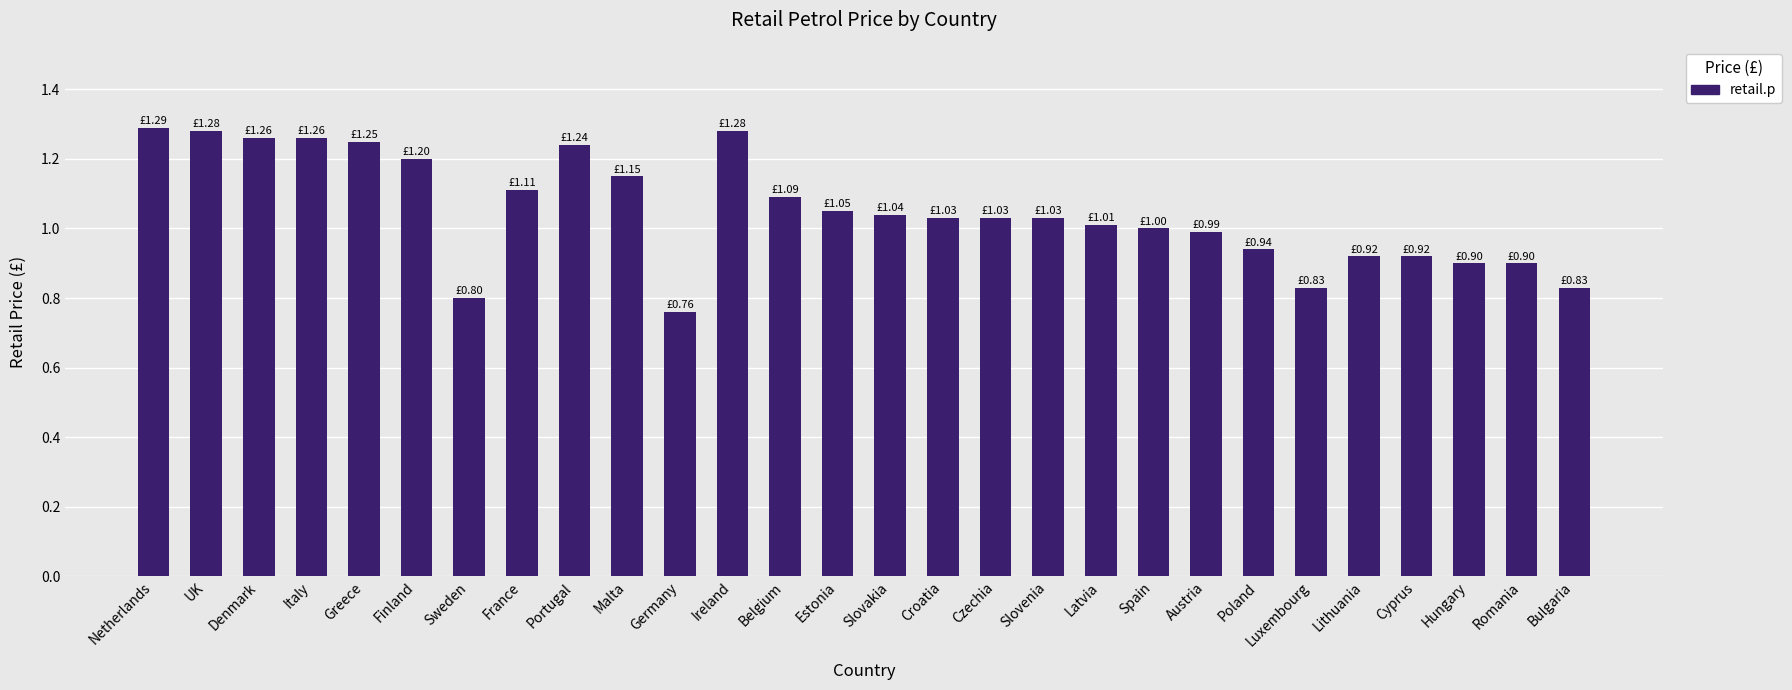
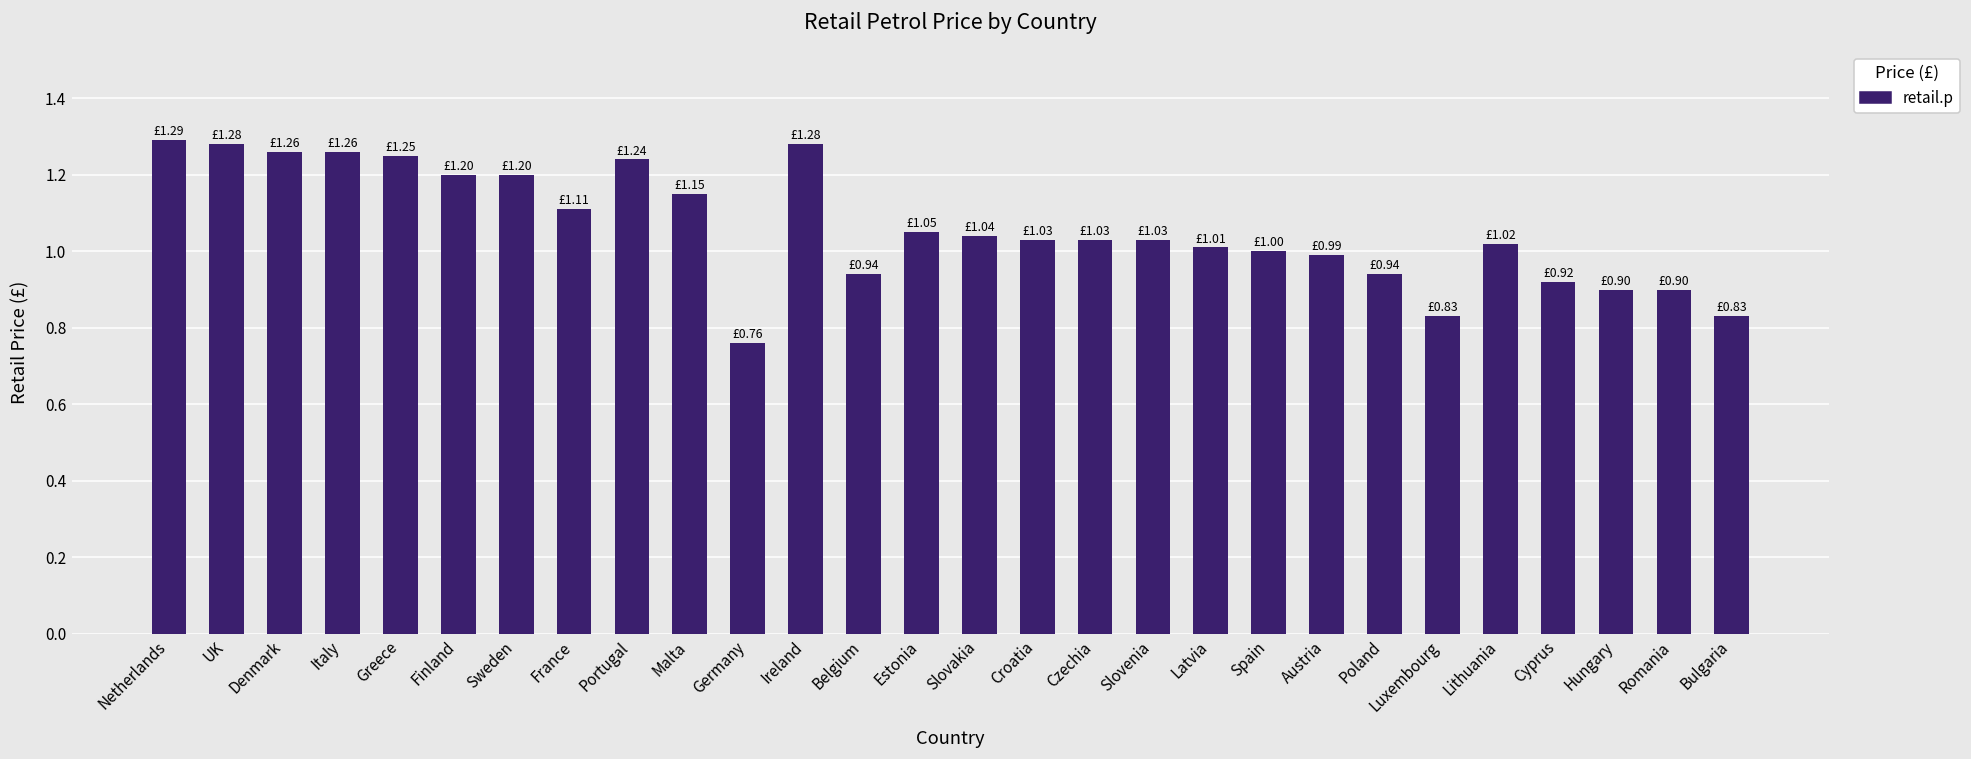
Sweden: £0.80 -> £1.20
Belgium: £1.09 -> £0.94
Lithuania: £0.92 -> £1.02
